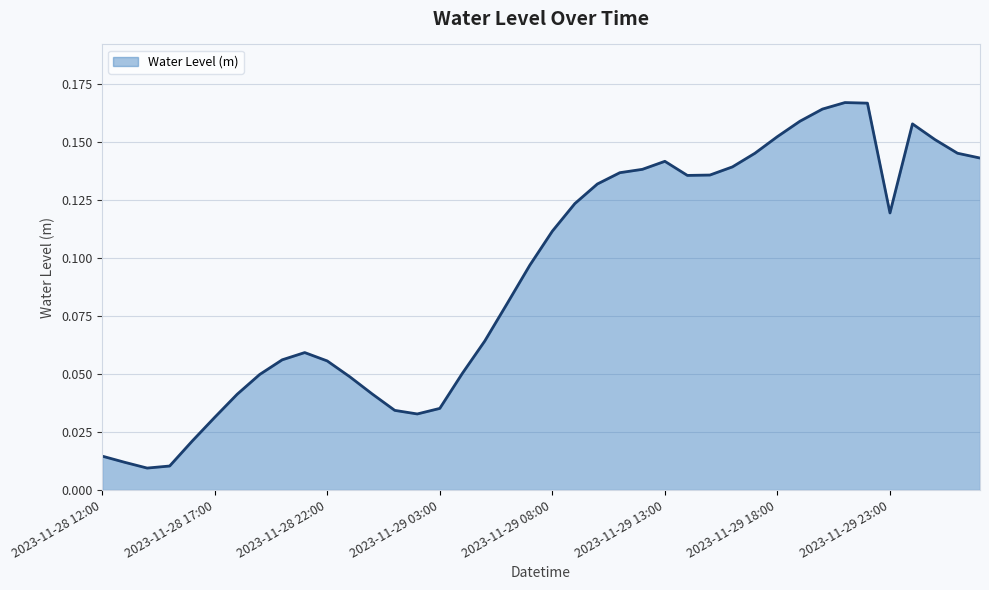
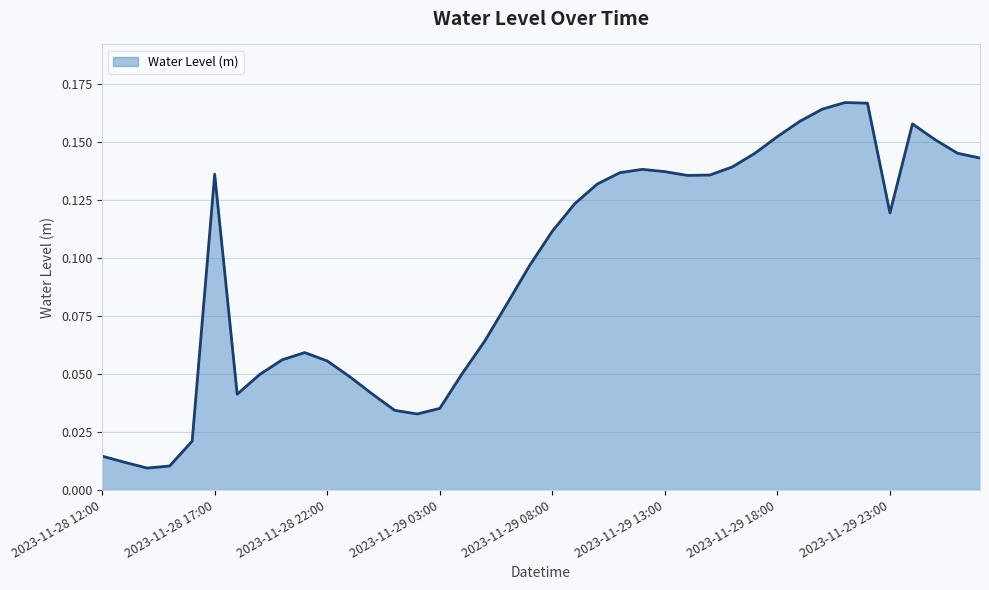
2023-11-28 17:00: 0.031 -> 0.136
2023-11-29 13:00: 0.142 -> 0.137
